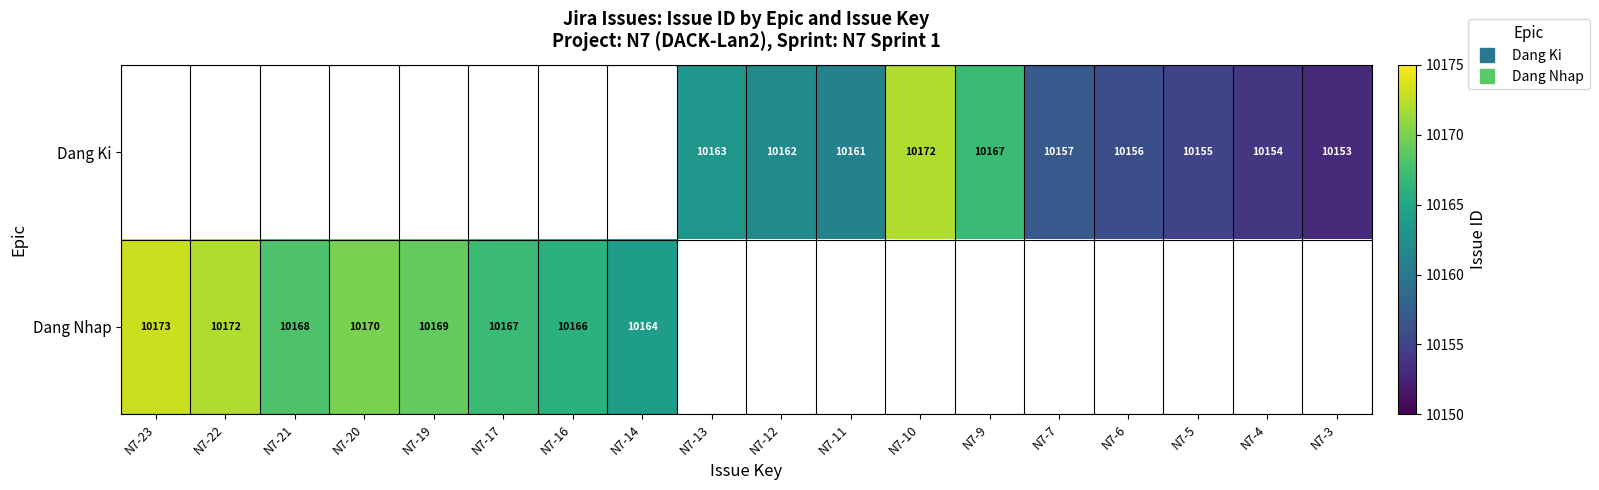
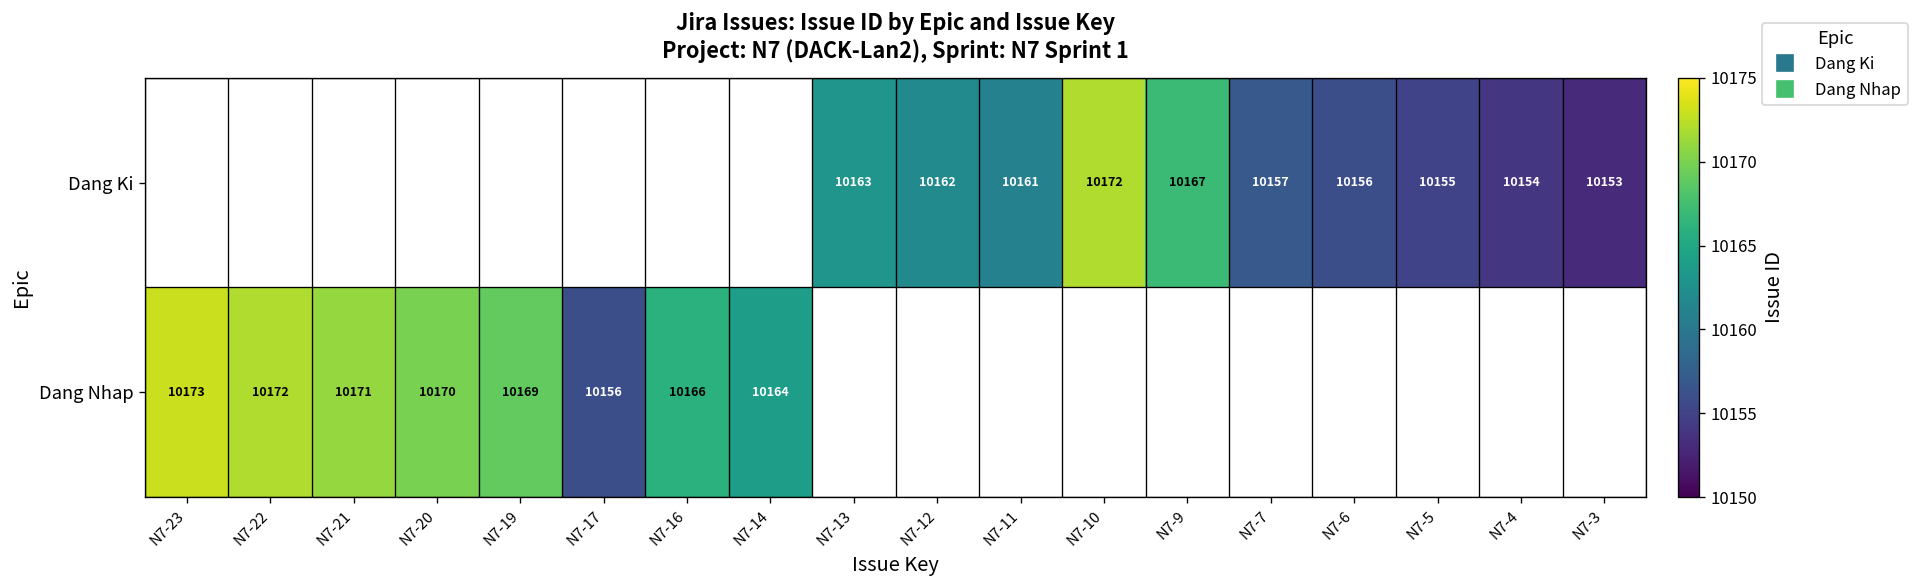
Dang Nhap, N7-21: 10168 -> 10171
Dang Nhap, N7-17: 10167 -> 10156
